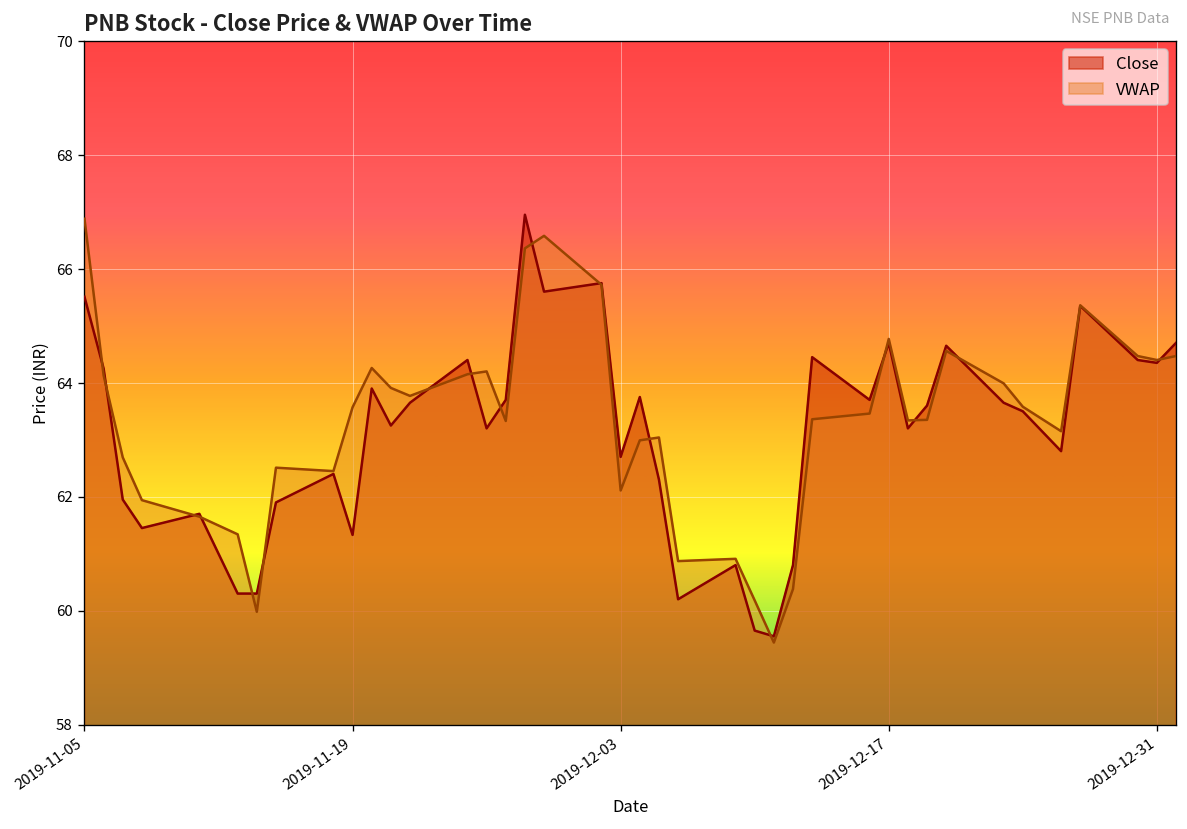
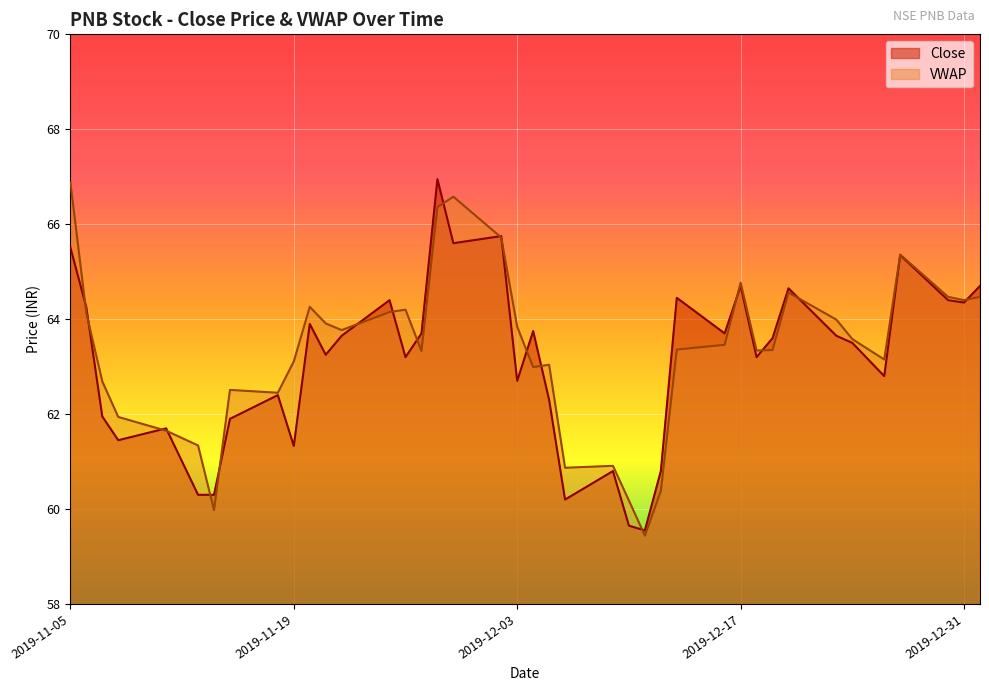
VWAP, 2019-11-19: 63.6 -> 63.1
VWAP, 2019-12-03: 62.1 -> 63.8
